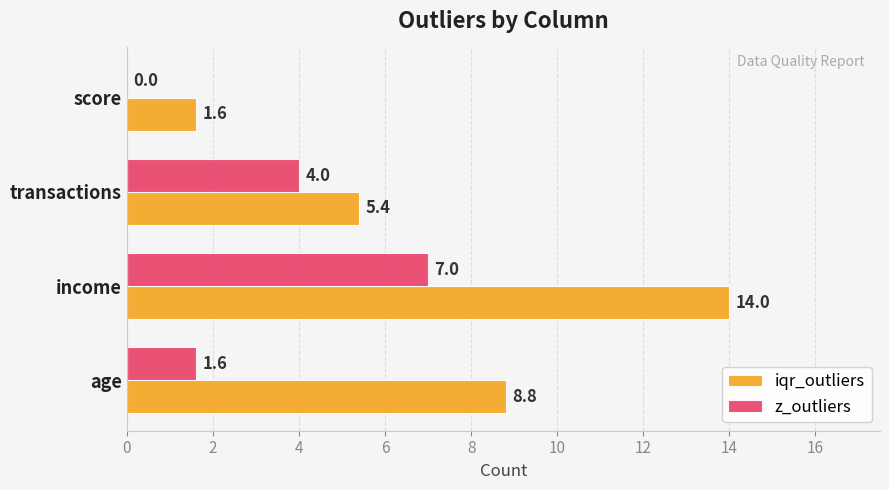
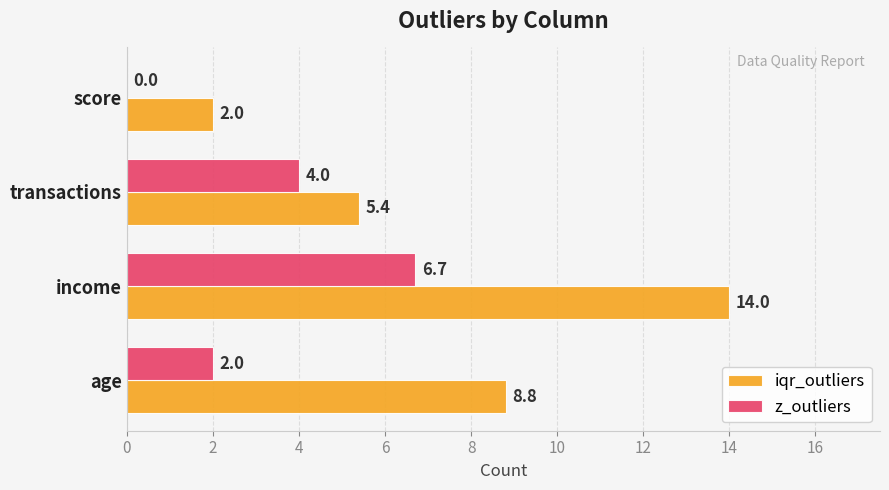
iqr_outliers, score: 1.6 -> 2.0
z_outliers, income: 7.0 -> 6.7
z_outliers, age: 1.6 -> 2.0
